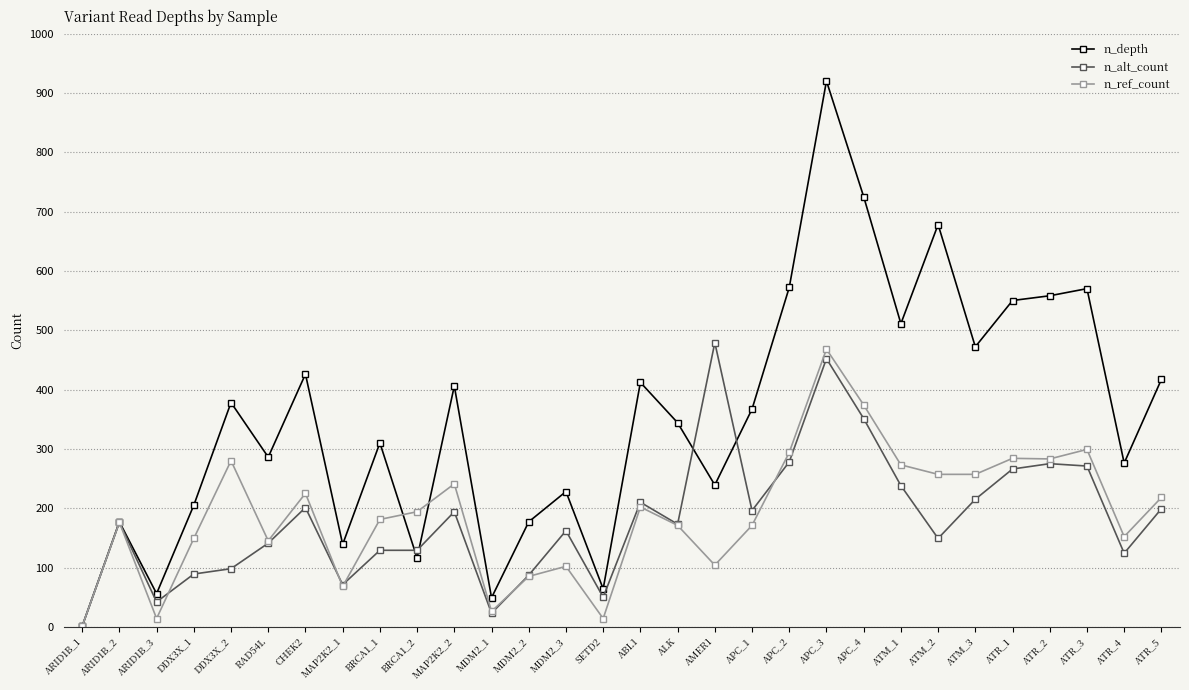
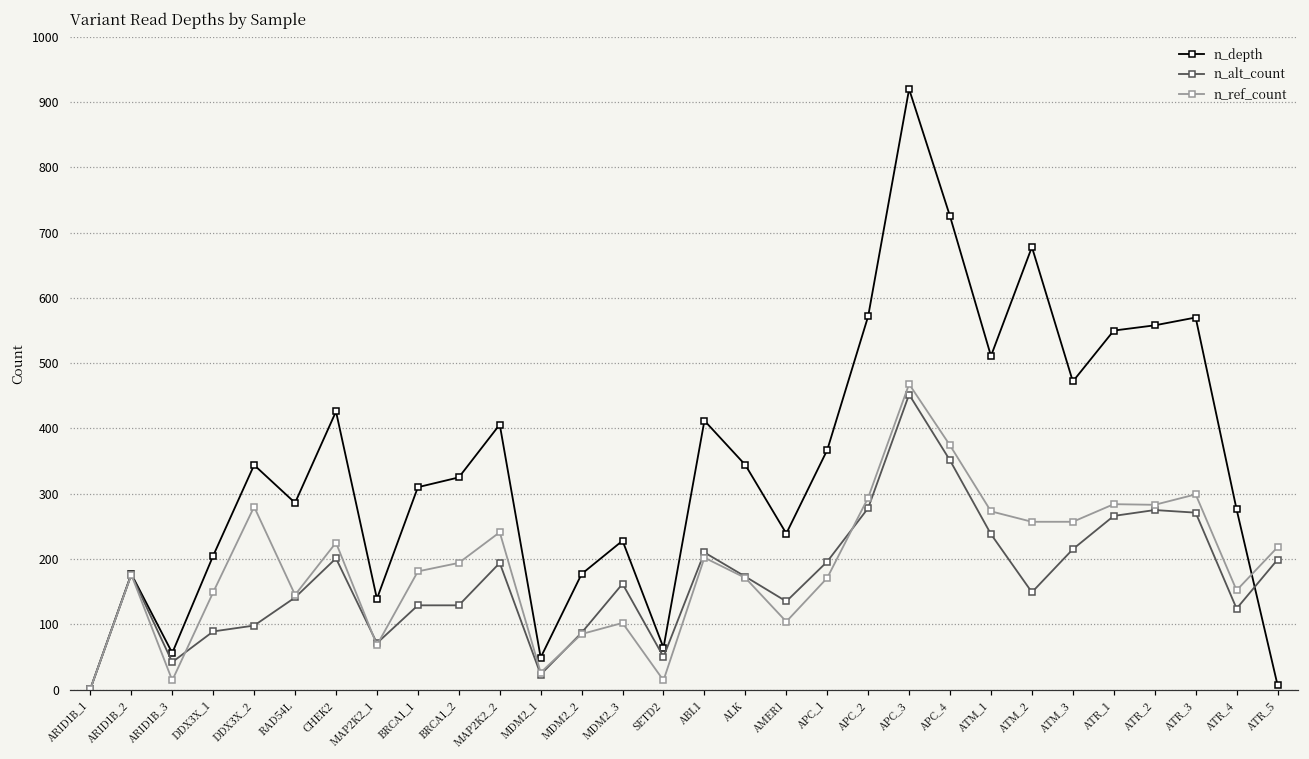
n_depth, DDX3X_2: 380 -> 340
n_depth, BRCA1_2: 120 -> 330
n_alt_count, AMER1: 480 -> 140
n_depth, ATR_5: 420 -> 10
